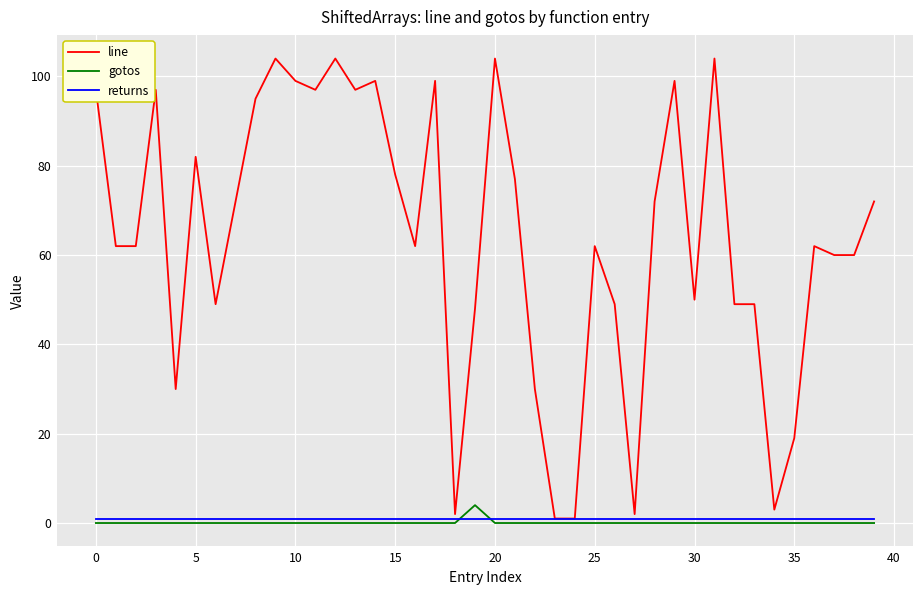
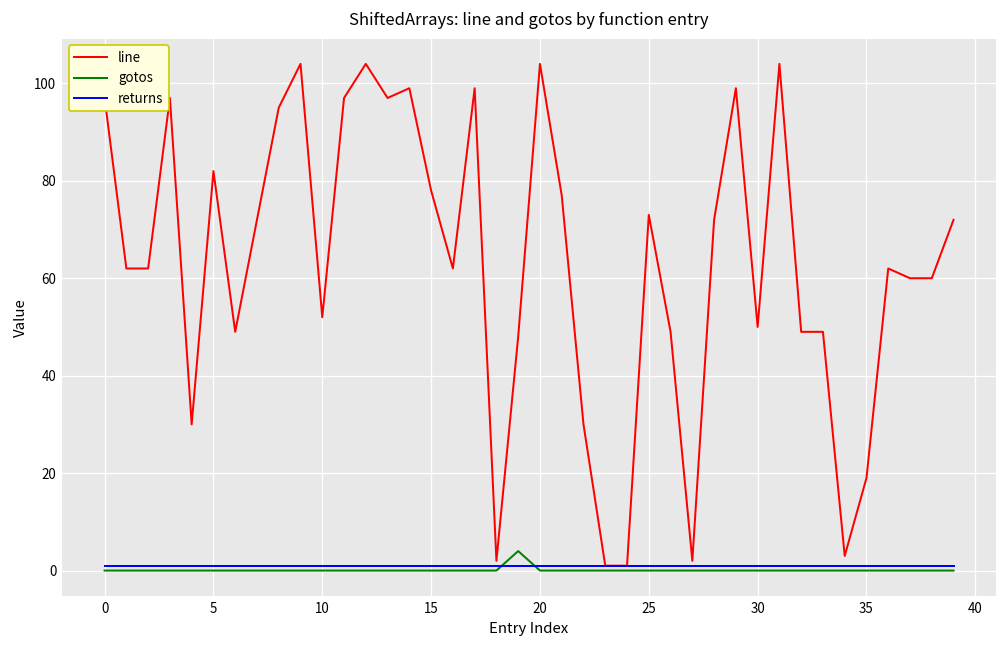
line, 10: 99 -> 52
line, 25: 62 -> 73
